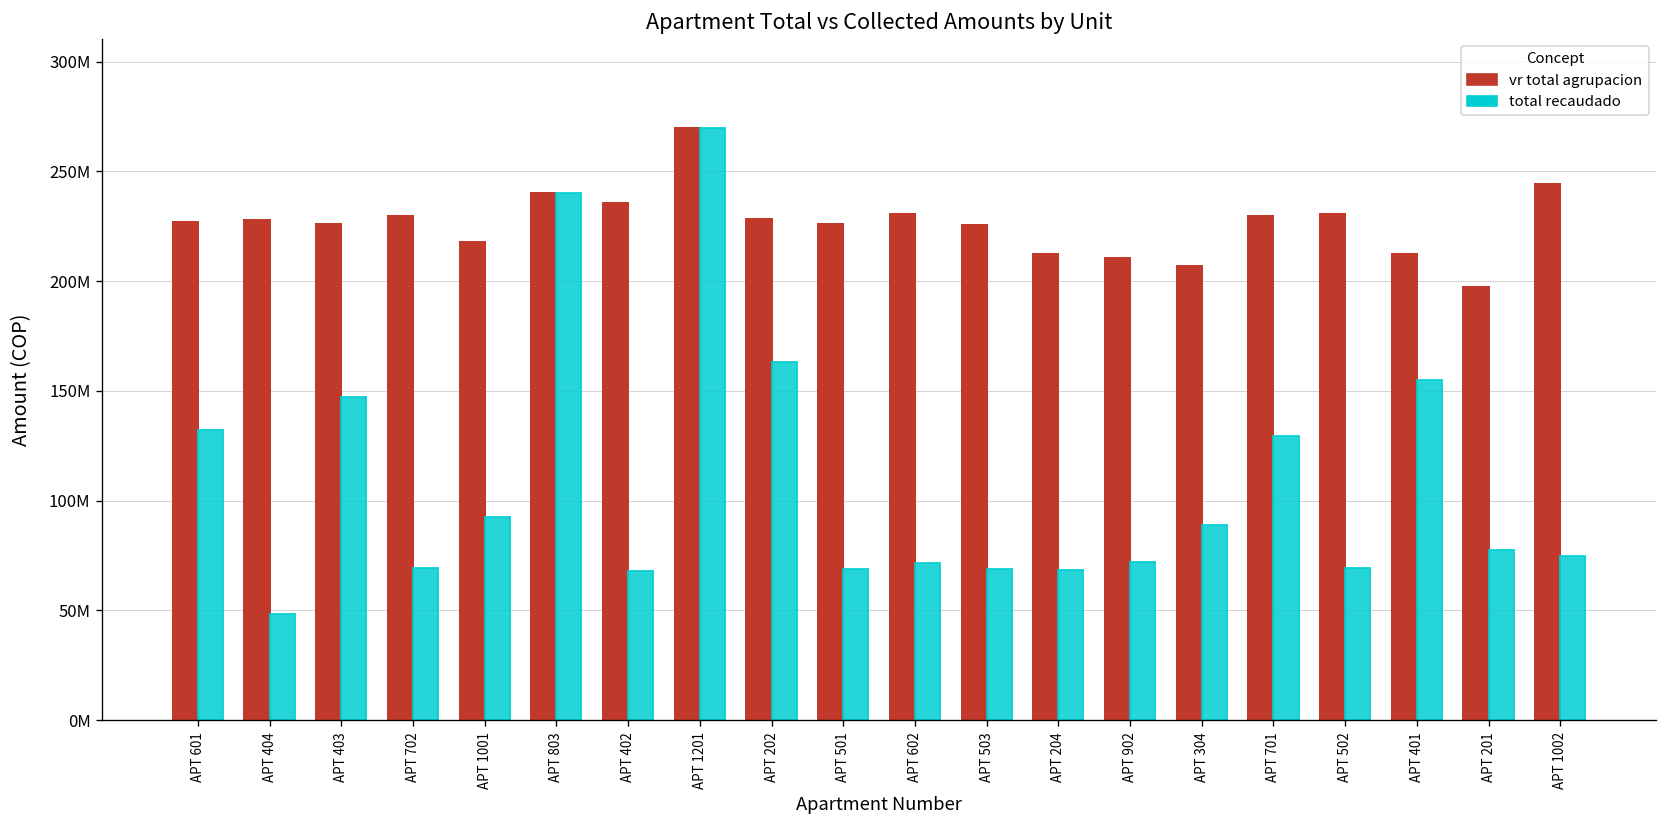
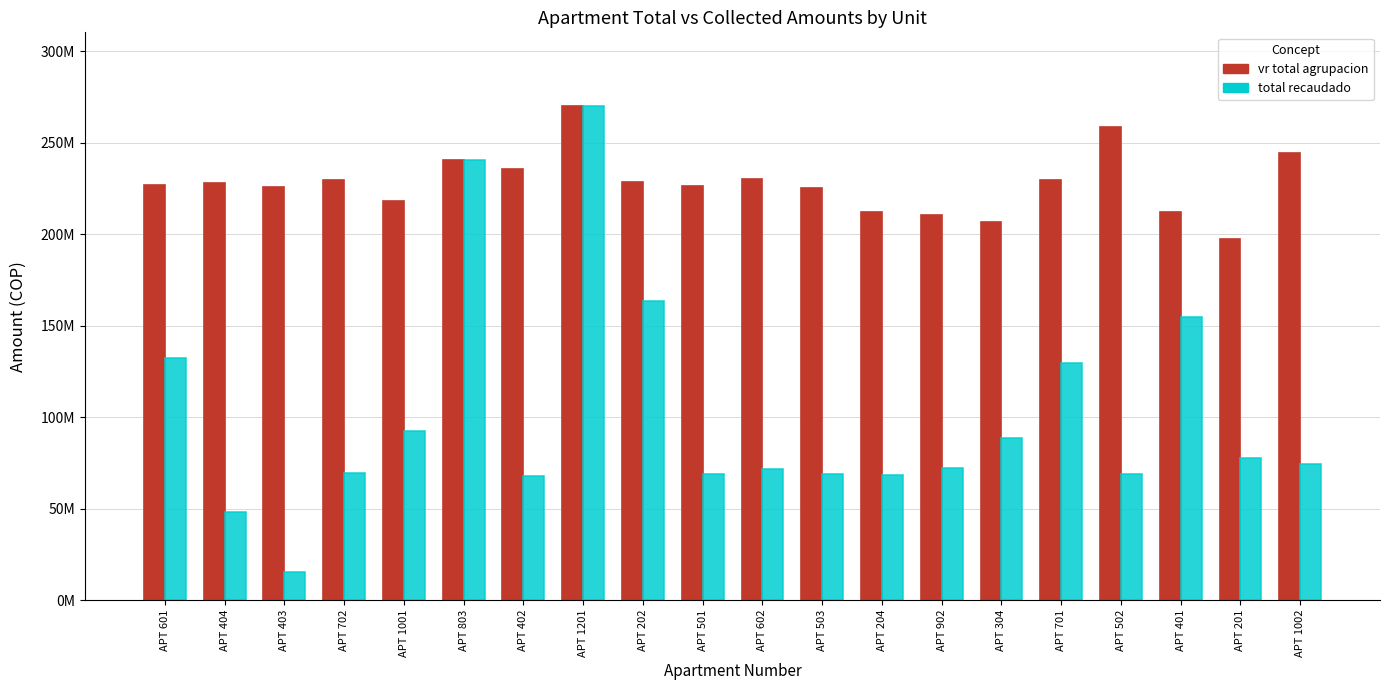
total recaudado, APT 403: 147000000 -> 15000000
vr total agrupacion, APT 502: 231000000 -> 259000000
